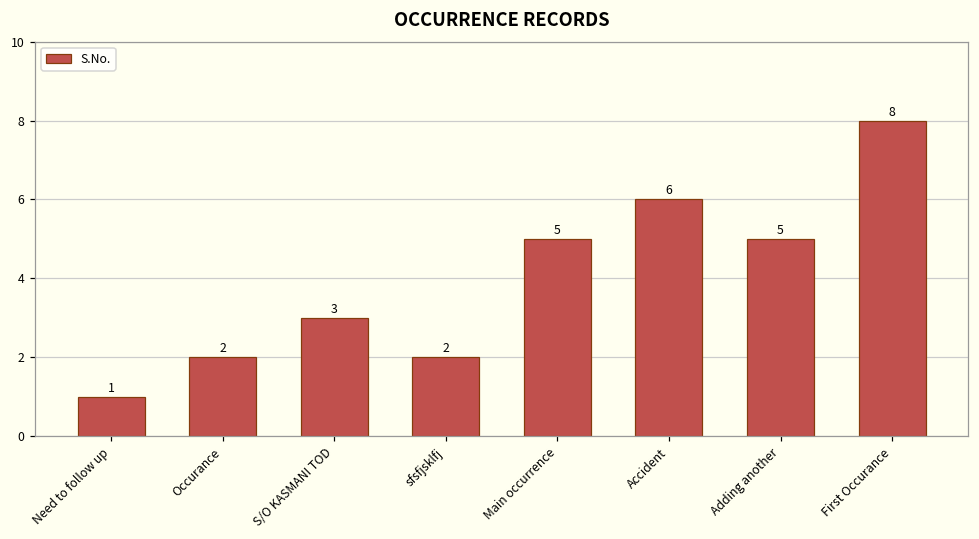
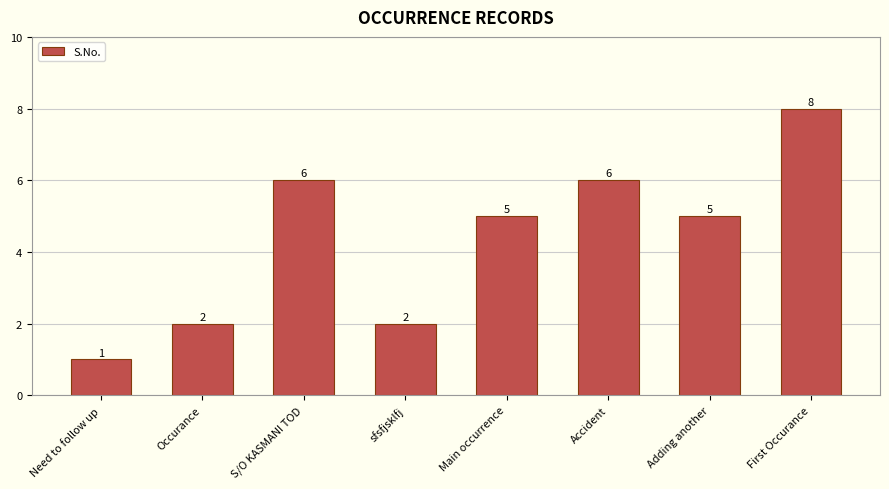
S/O KASMANI TOD: 3 -> 6
